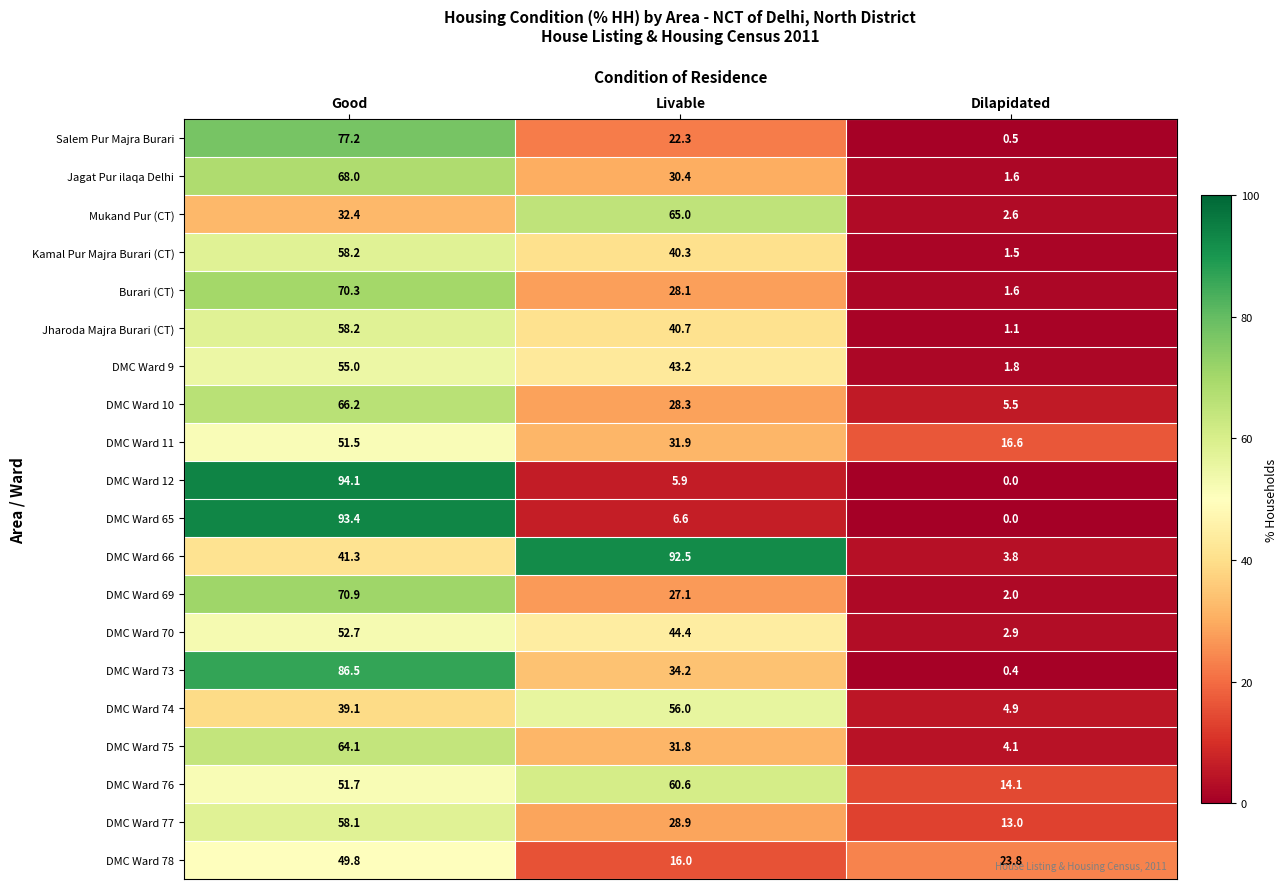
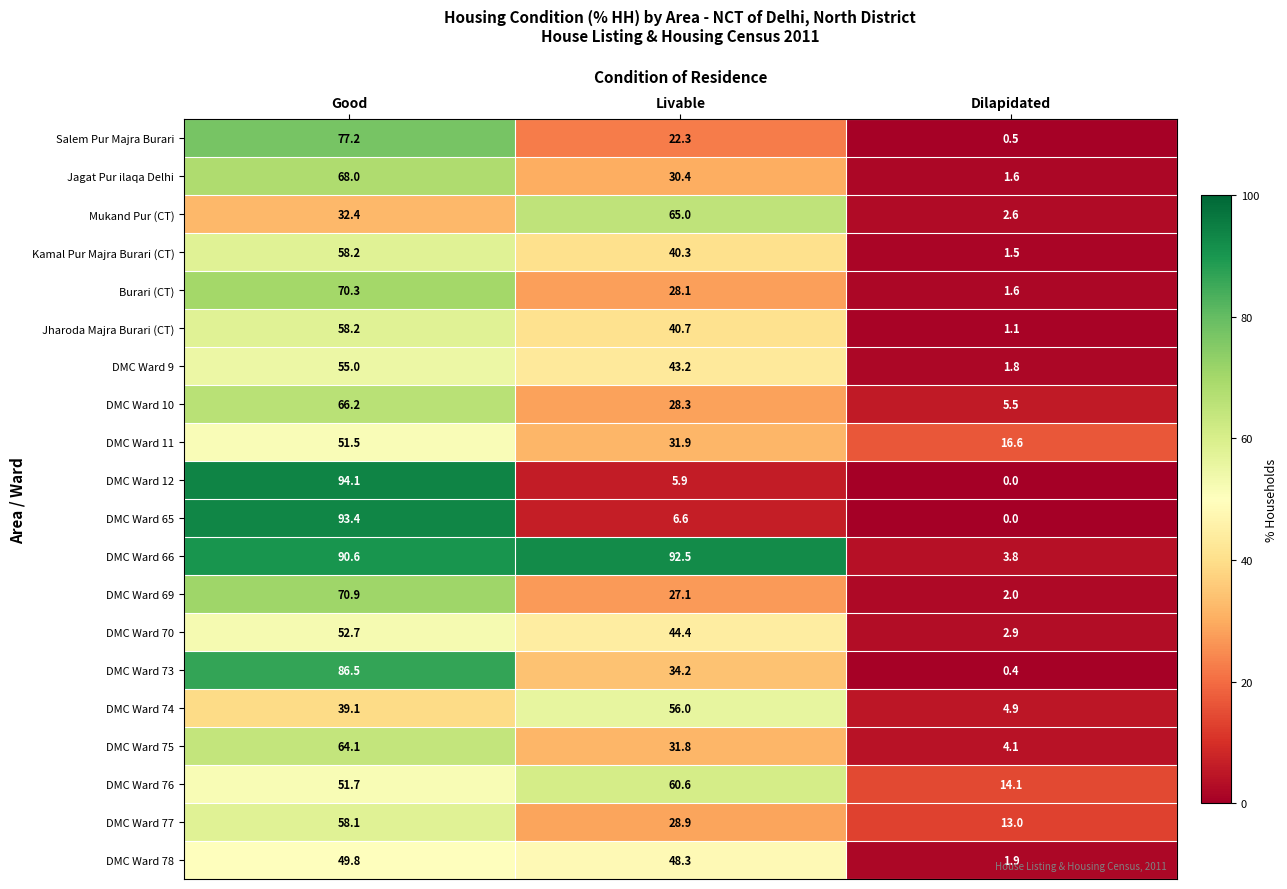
DMC Ward 66, Good: 41.3 -> 90.6
DMC Ward 78, Livable: 16.0 -> 48.3
DMC Ward 78, Dilapidated: 23.8 -> 1.9
